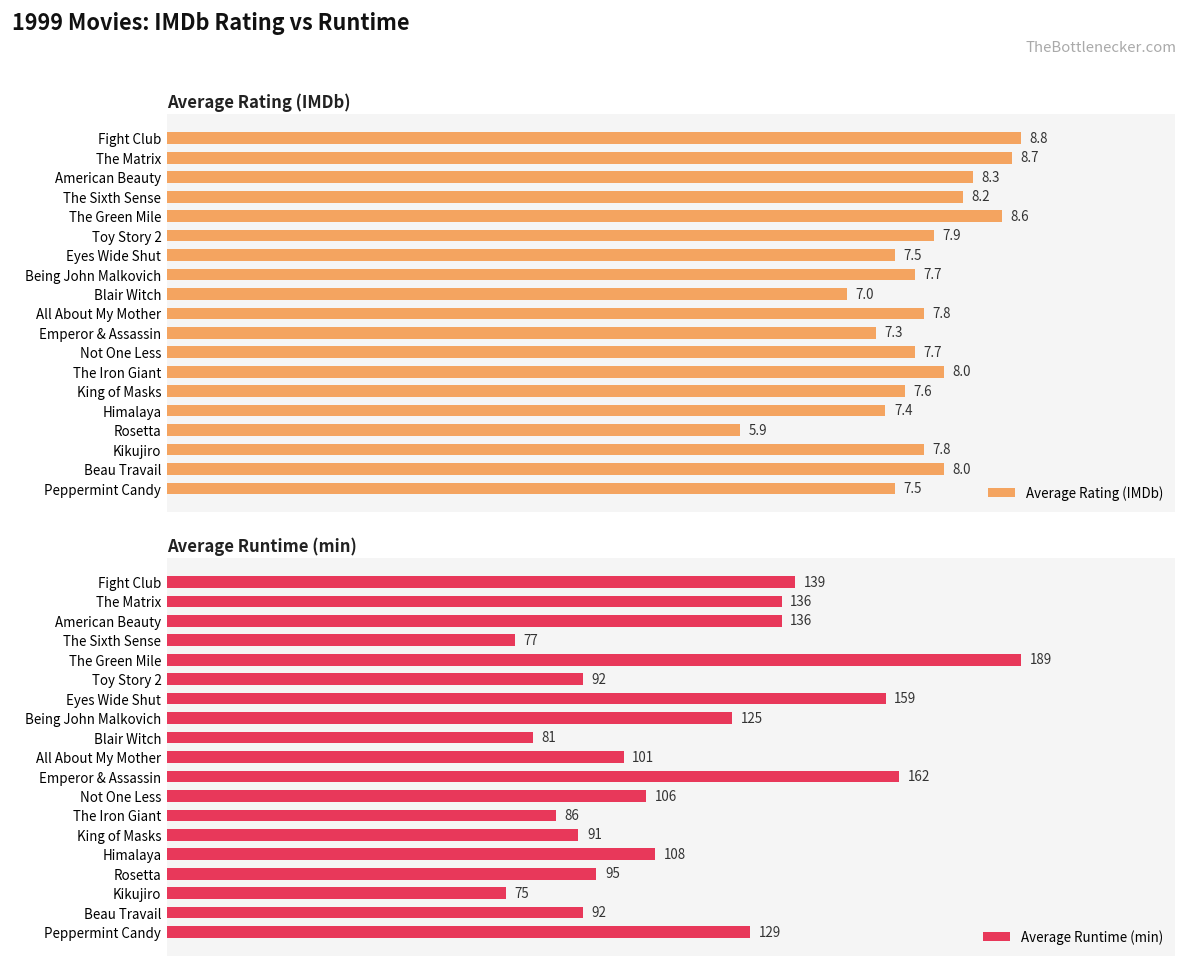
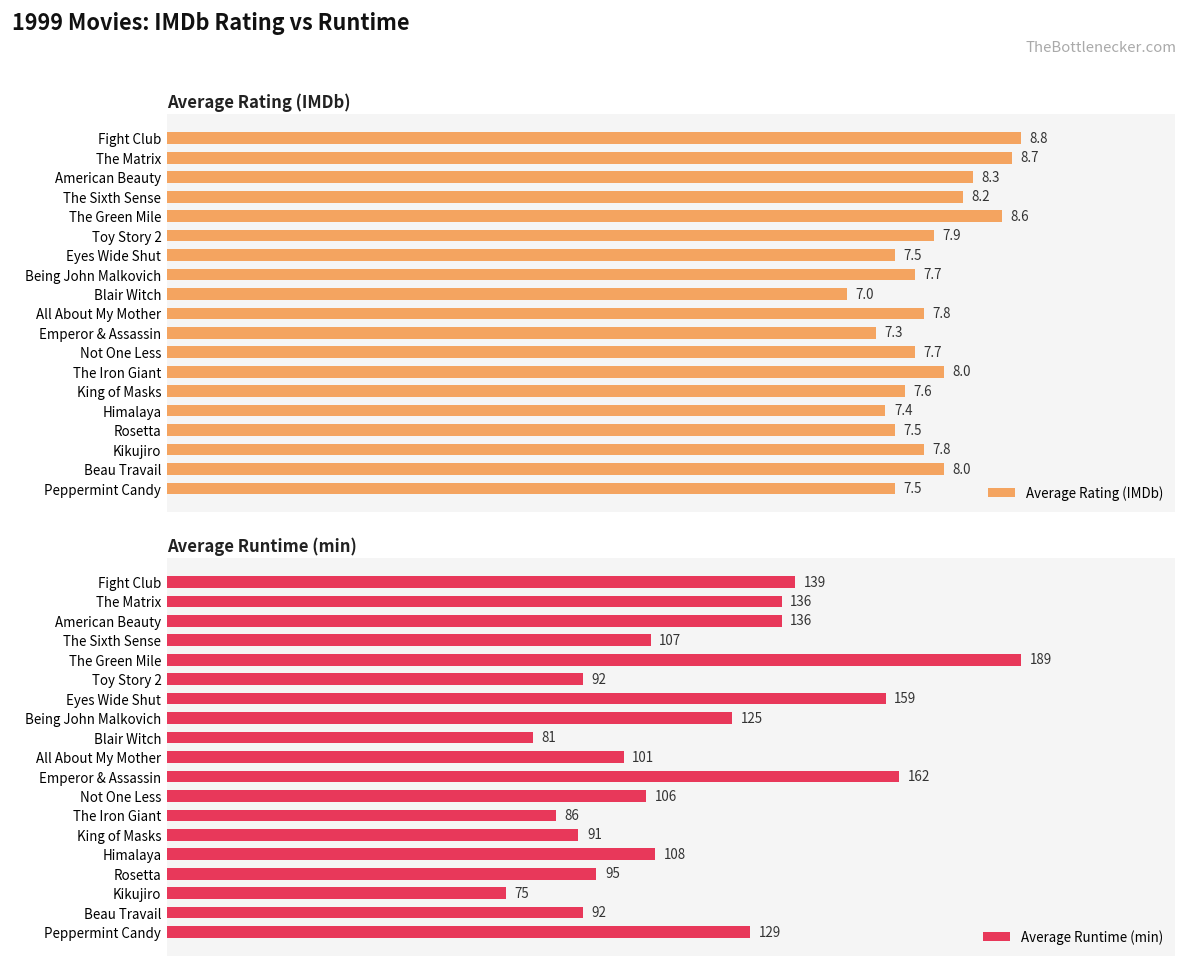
Average Rating (IMDb), Rosetta: 5.9 -> 7.5
Average Runtime (min), The Sixth Sense: 77 -> 107
